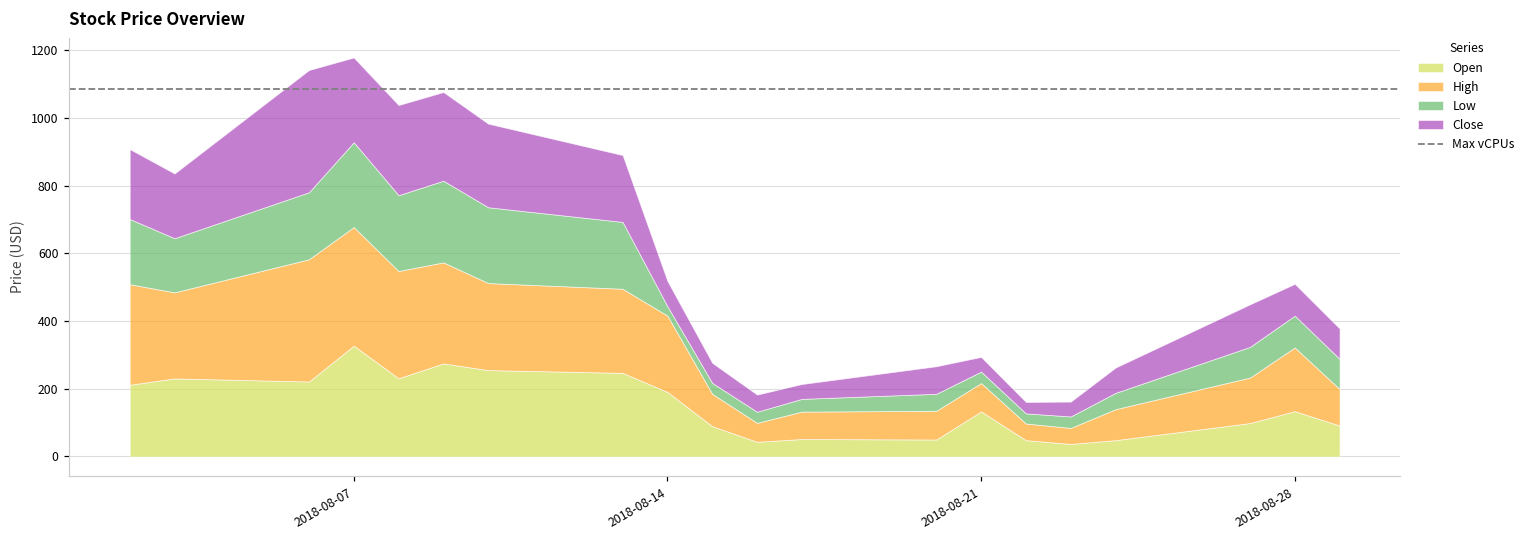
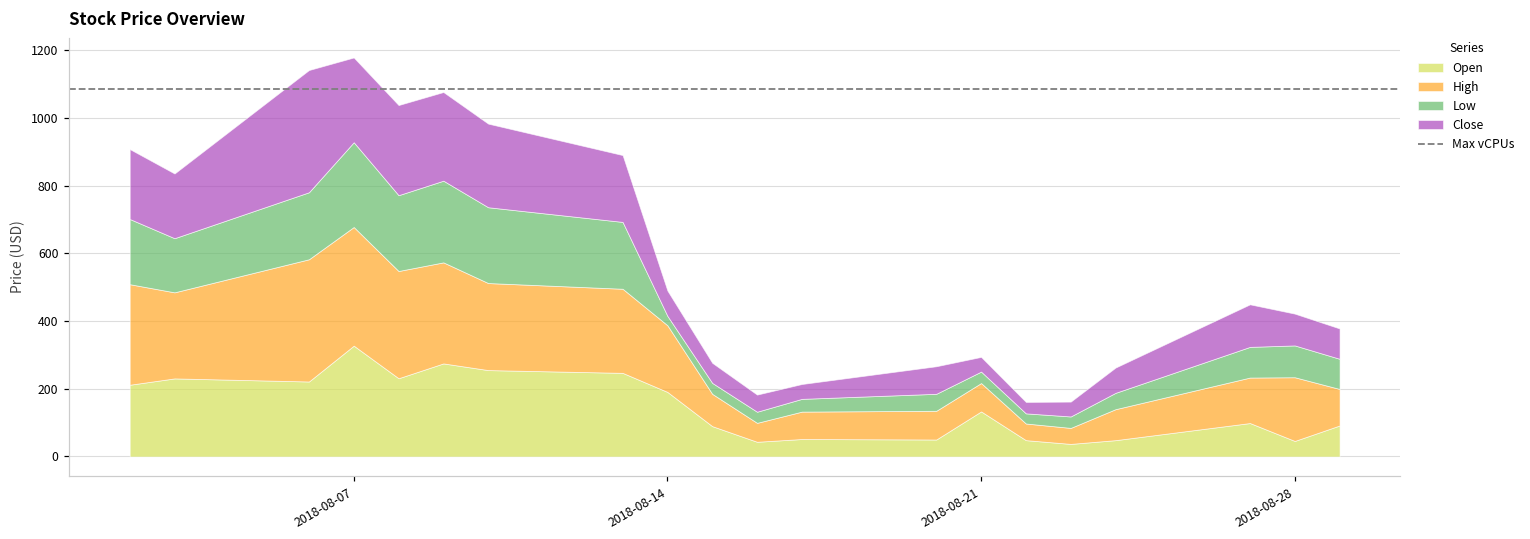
High, 2018-08-14: 230 -> 200
Open, 2018-08-28: 130 -> 50
